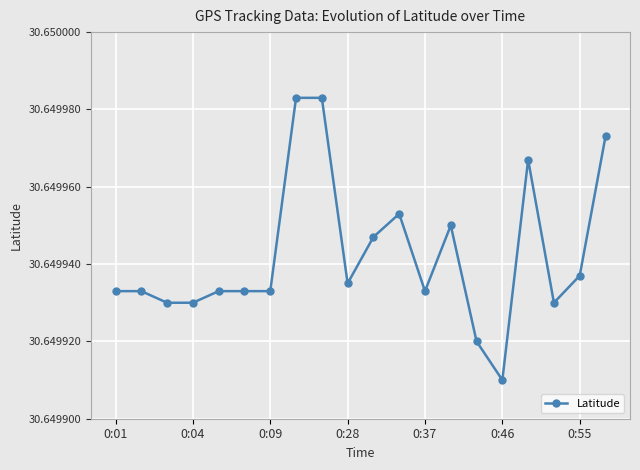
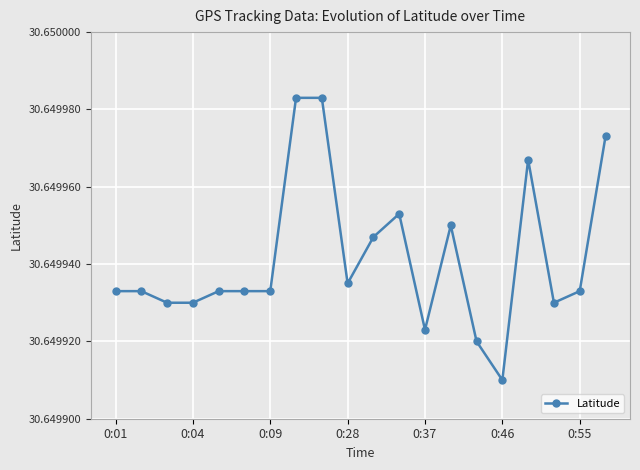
0:37: 30.649933 -> 30.649923
0:55: 30.649937 -> 30.649933
